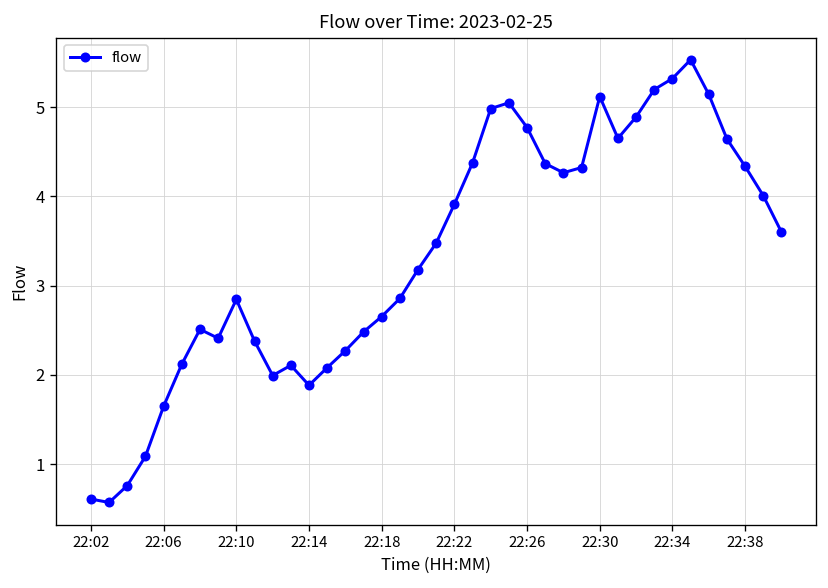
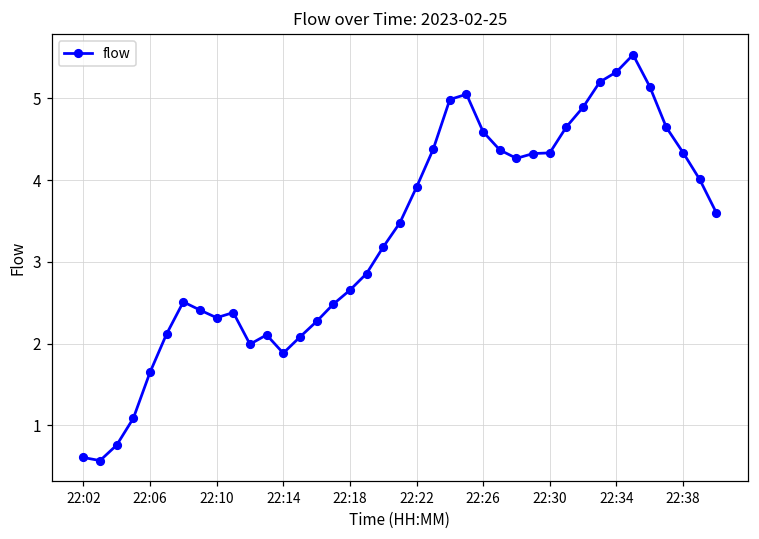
22:10: 2.8 -> 2.3
22:26: 4.8 -> 4.6
22:30: 5.1 -> 4.3
